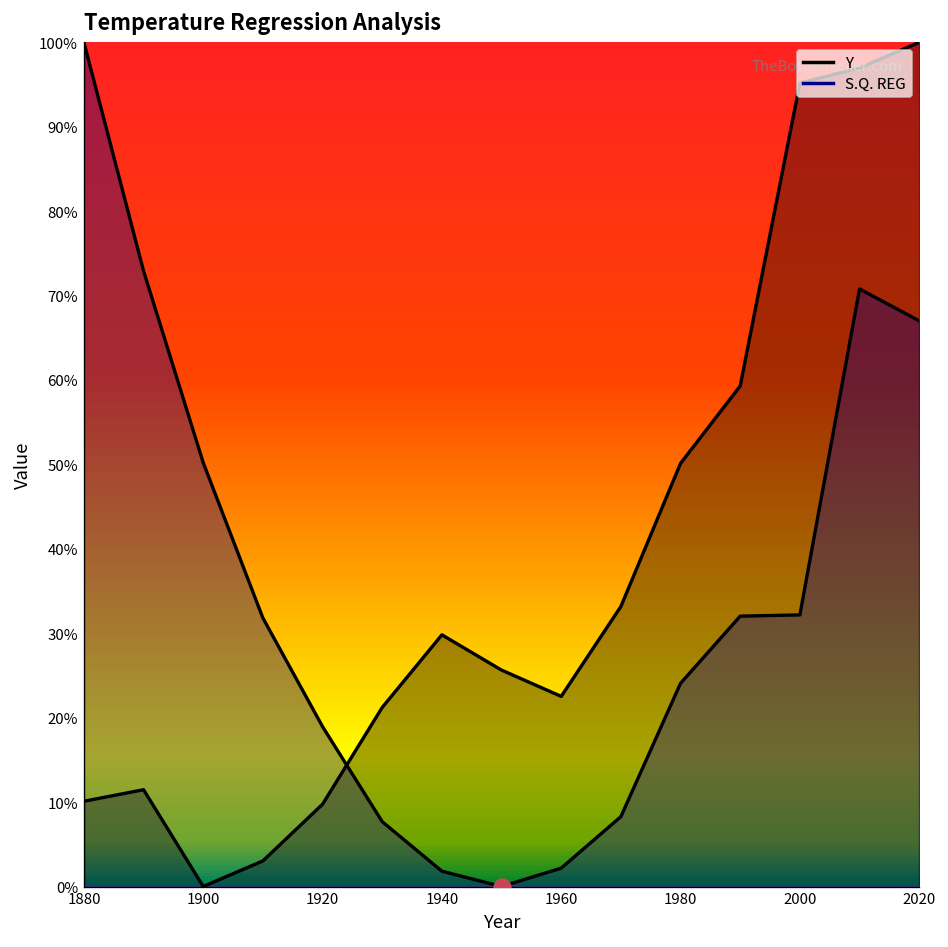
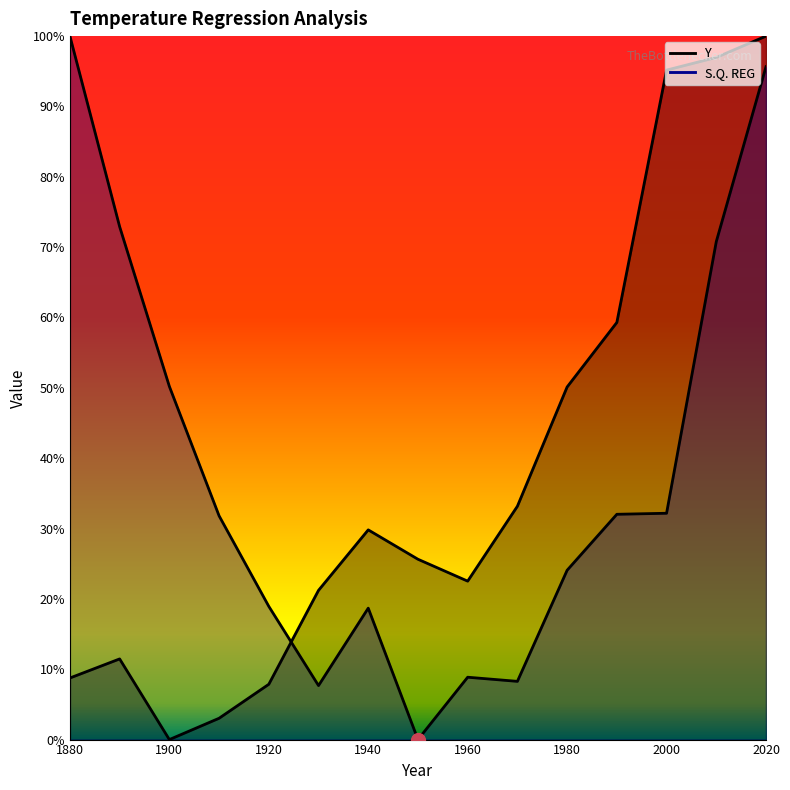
Y, 1880: 10% -> 9%
Y, 1920: 10% -> 8%
S.Q. REG, 1940: 2% -> 19%
S.Q. REG, 1960: 2% -> 9%
S.Q. REG, 2020: 67% -> 96%
